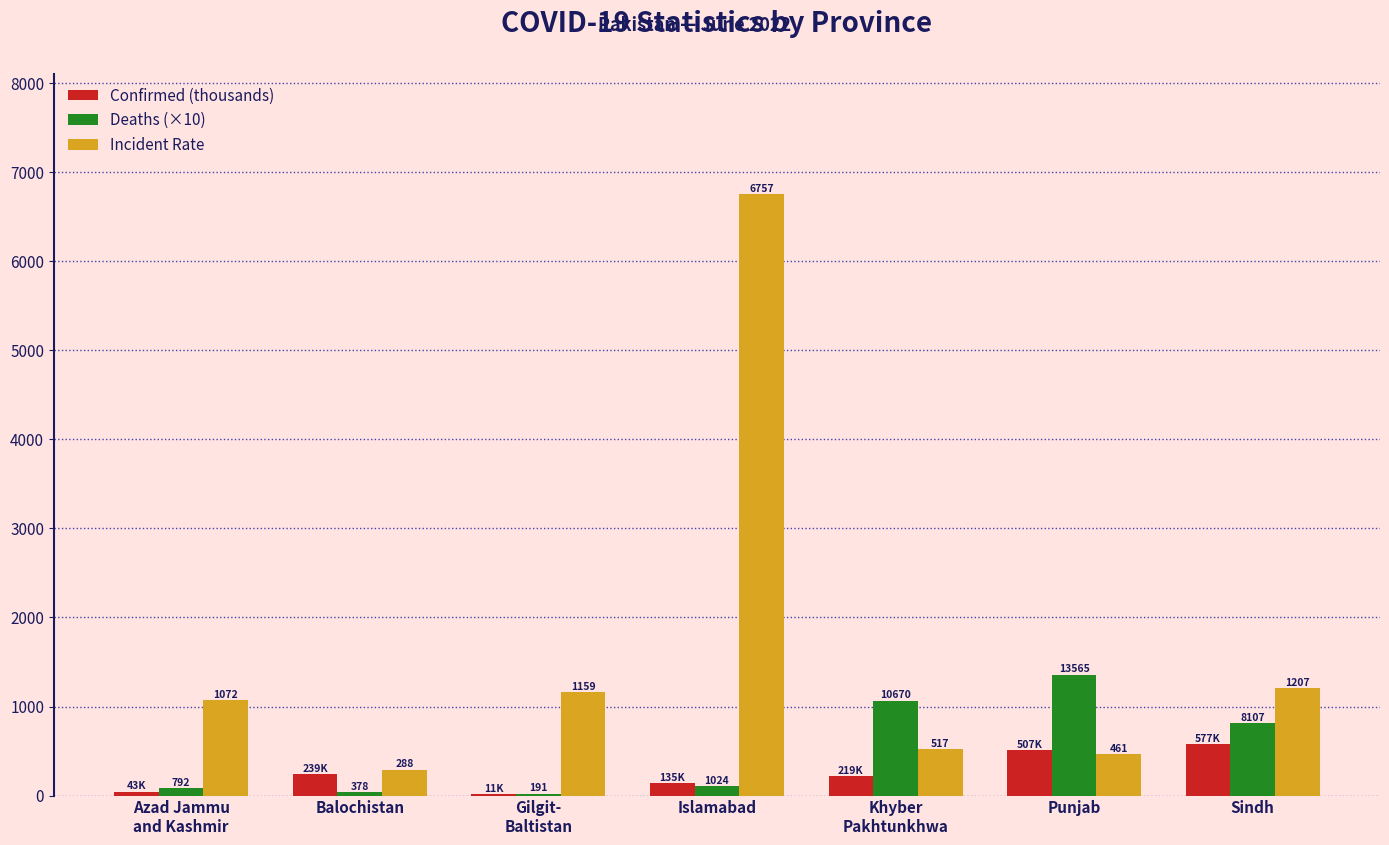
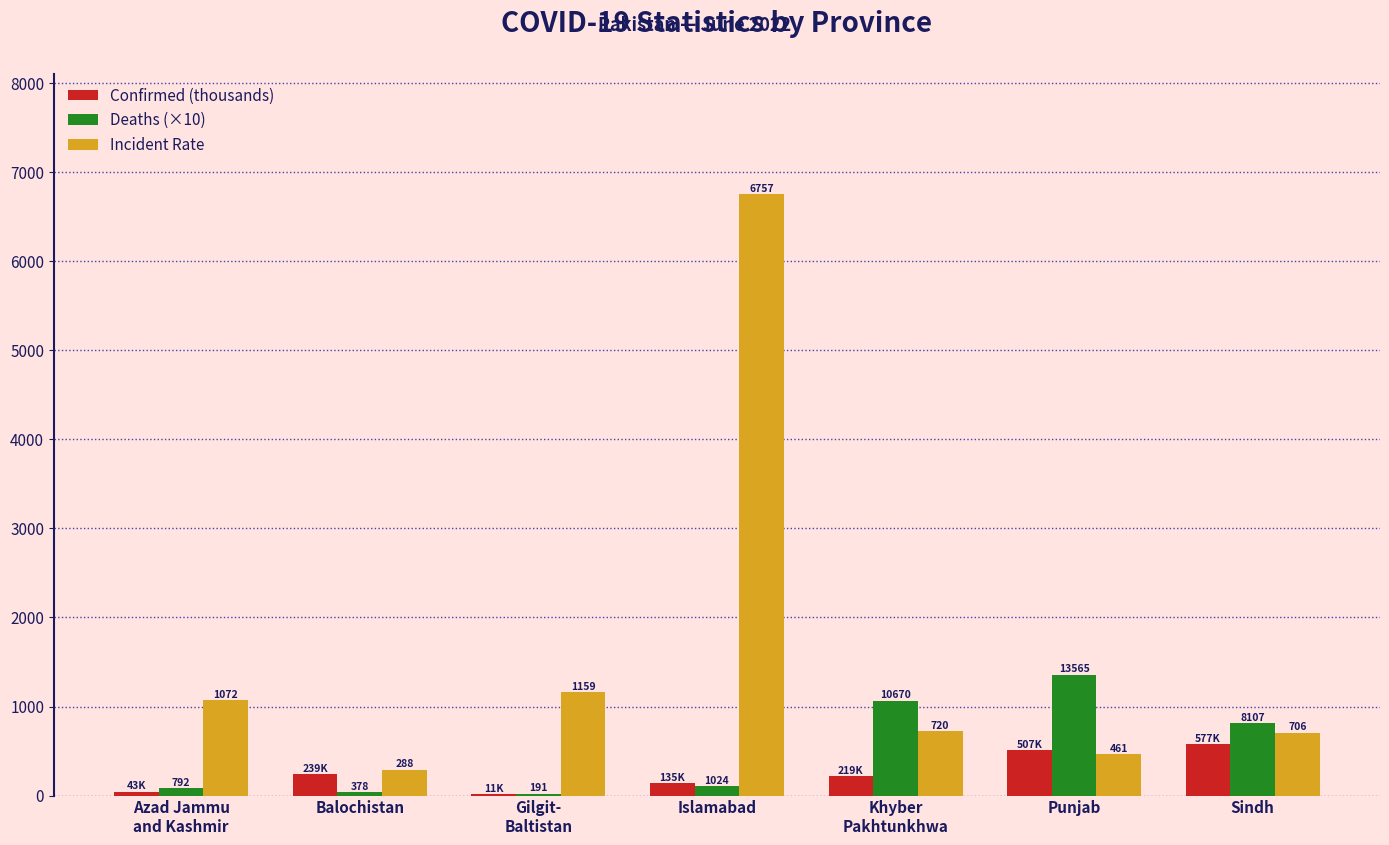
Incident Rate, Khyber Pakhtunkhwa: 517 -> 720
Incident Rate, Sindh: 1207 -> 706
